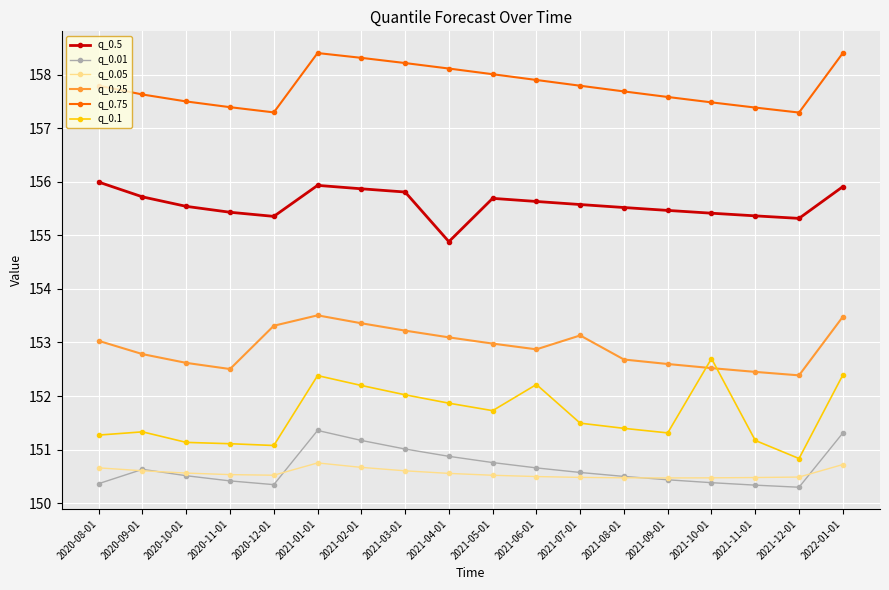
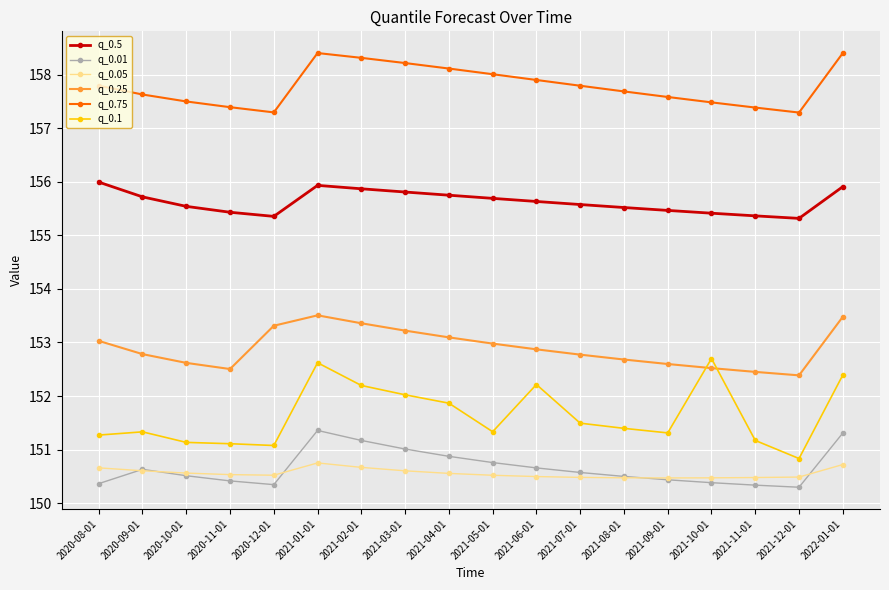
q_0.1, 2021-01-01: 152.4 -> 152.6
q_0.5, 2021-04-01: 154.9 -> 155.8
q_0.1, 2021-05-01: 151.7 -> 151.3
q_0.25, 2021-07-01: 153.1 -> 152.8
